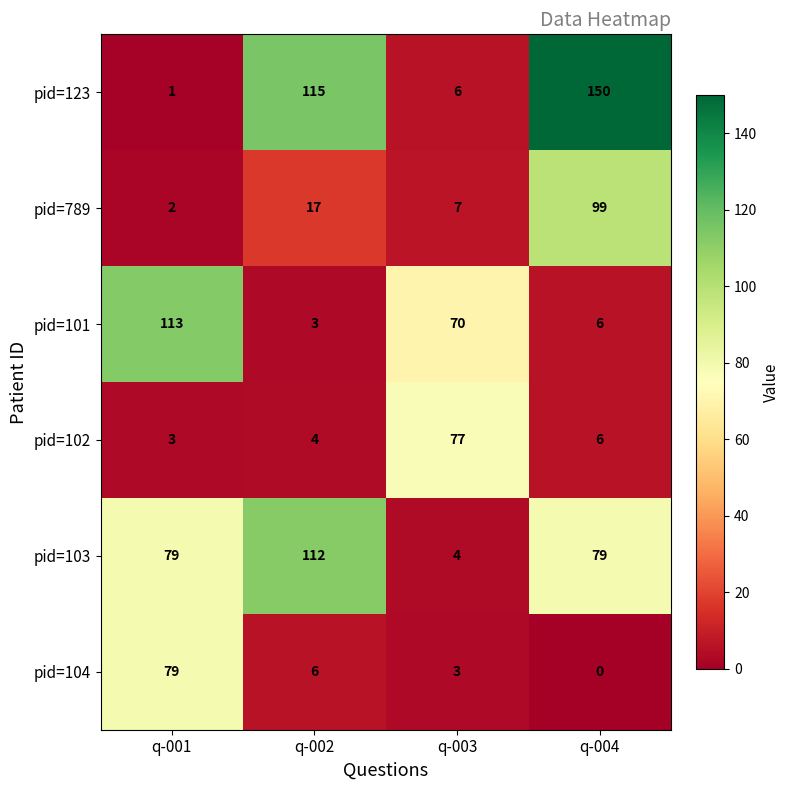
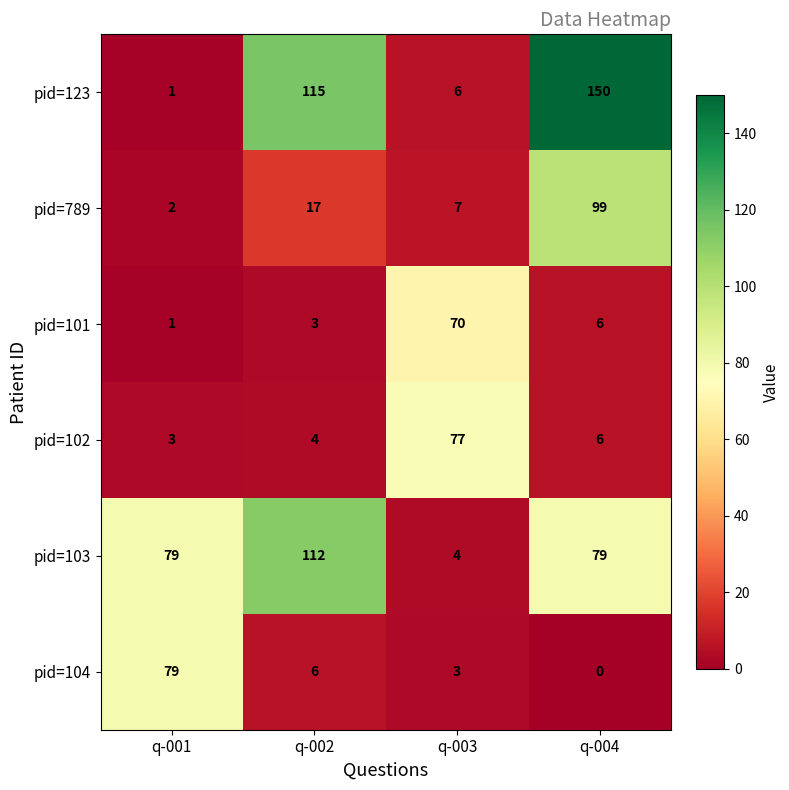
pid=101, q-001: 113 -> 1
